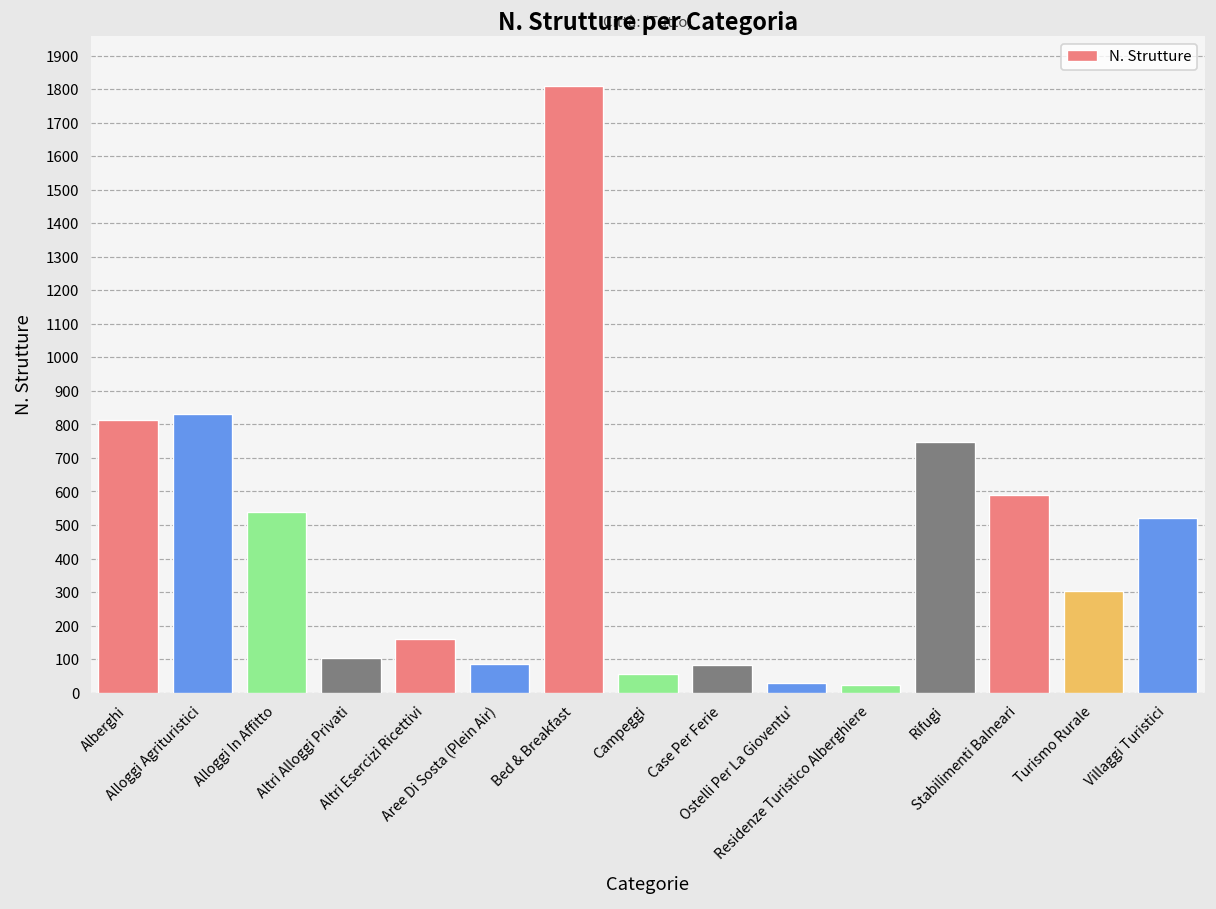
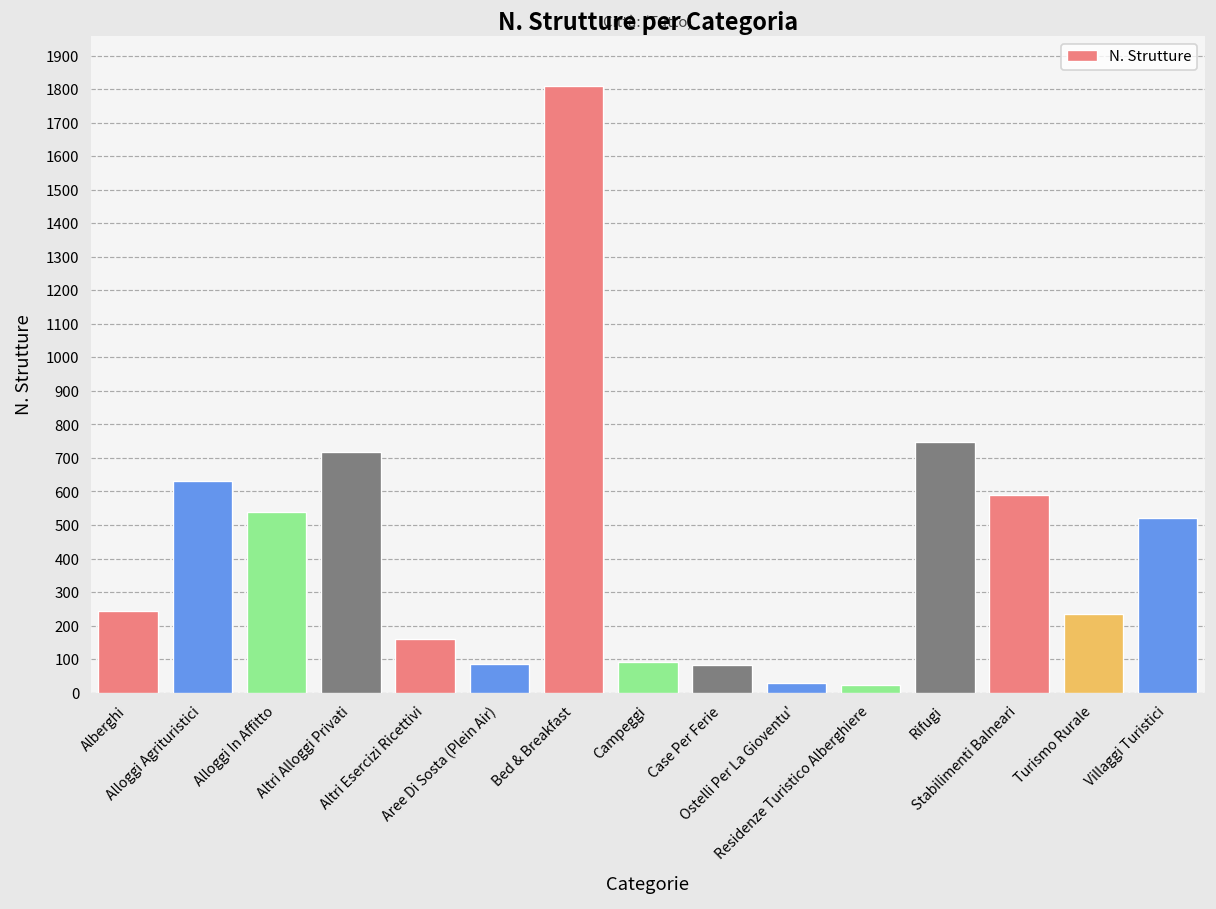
Alberghi: 810 -> 250
Alloggi Agrituristici: 830 -> 630
Altri Alloggi Privati: 100 -> 720
Campeggi: 60 -> 90
Turismo Rurale: 300 -> 240
